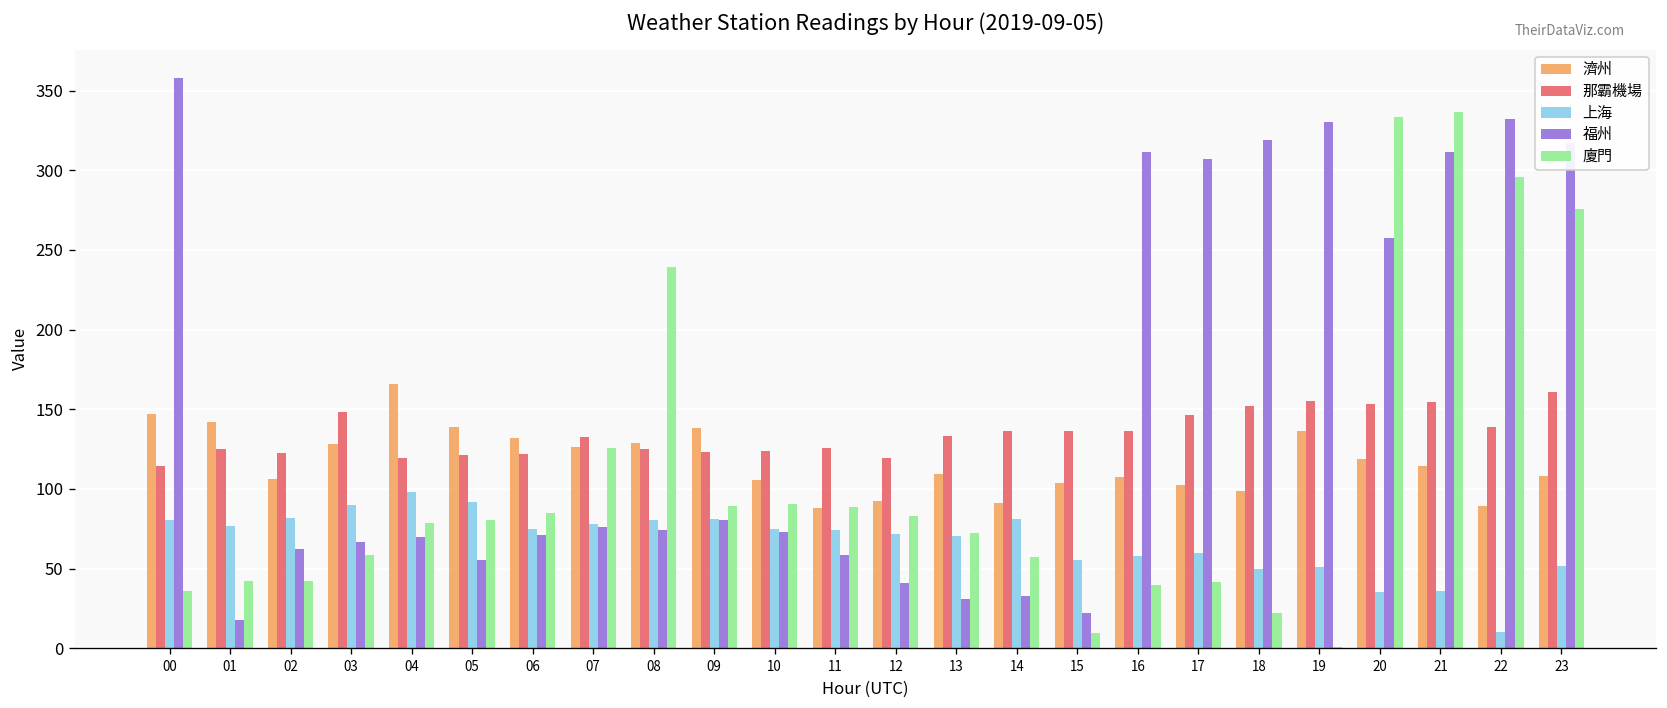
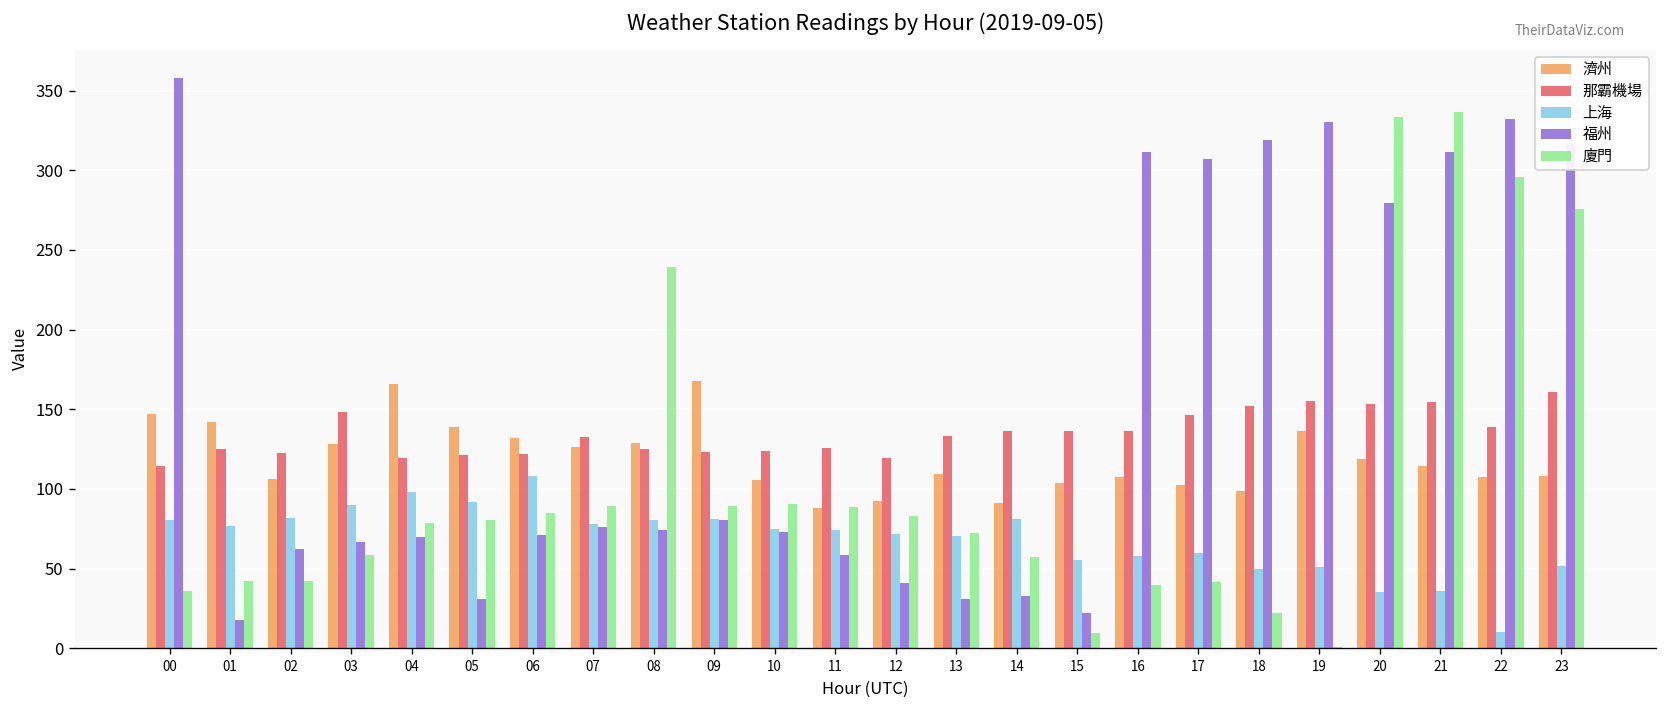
福州, 05: 55 -> 31
上海, 06: 75 -> 108
廈門, 07: 126 -> 89
濟州, 09: 138 -> 168
福州, 20: 257 -> 279
濟州, 22: 89 -> 107
